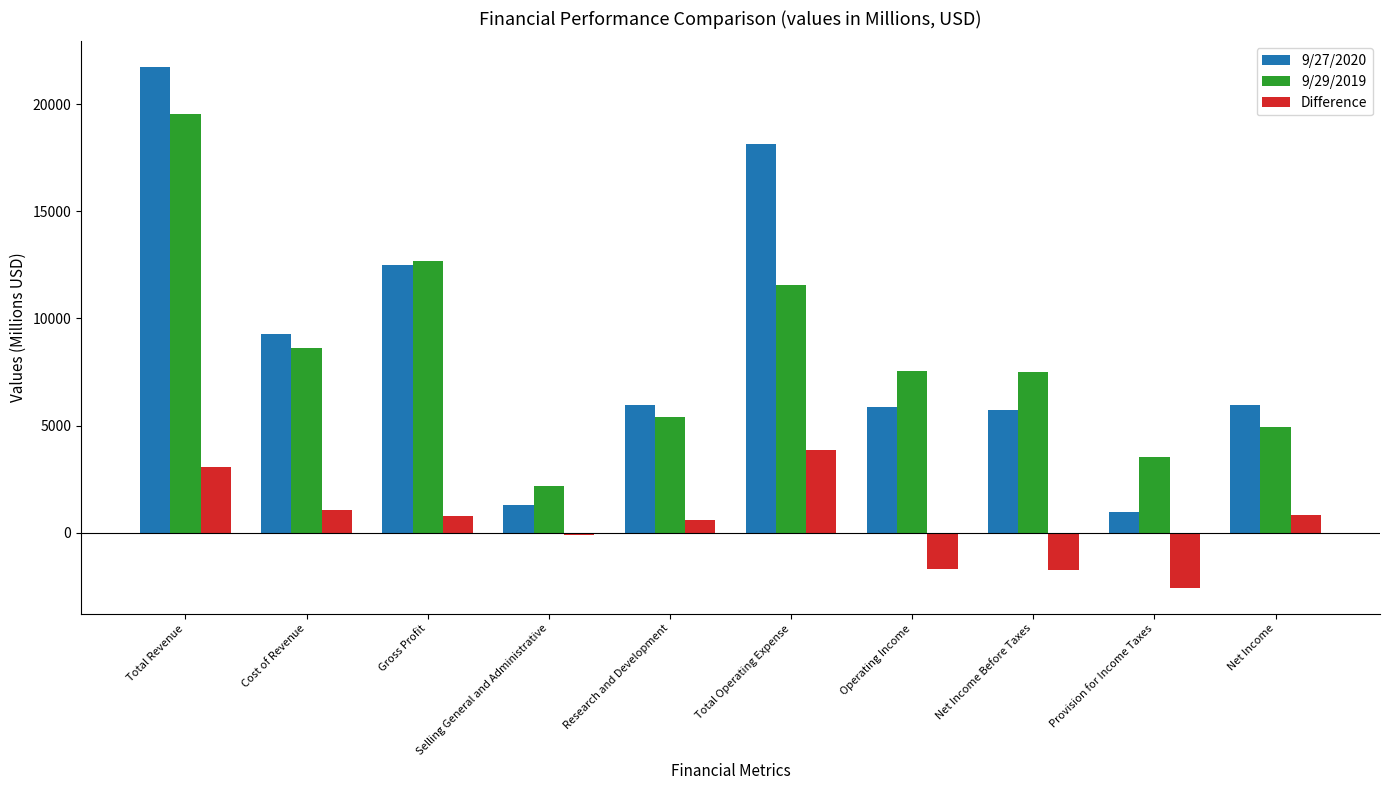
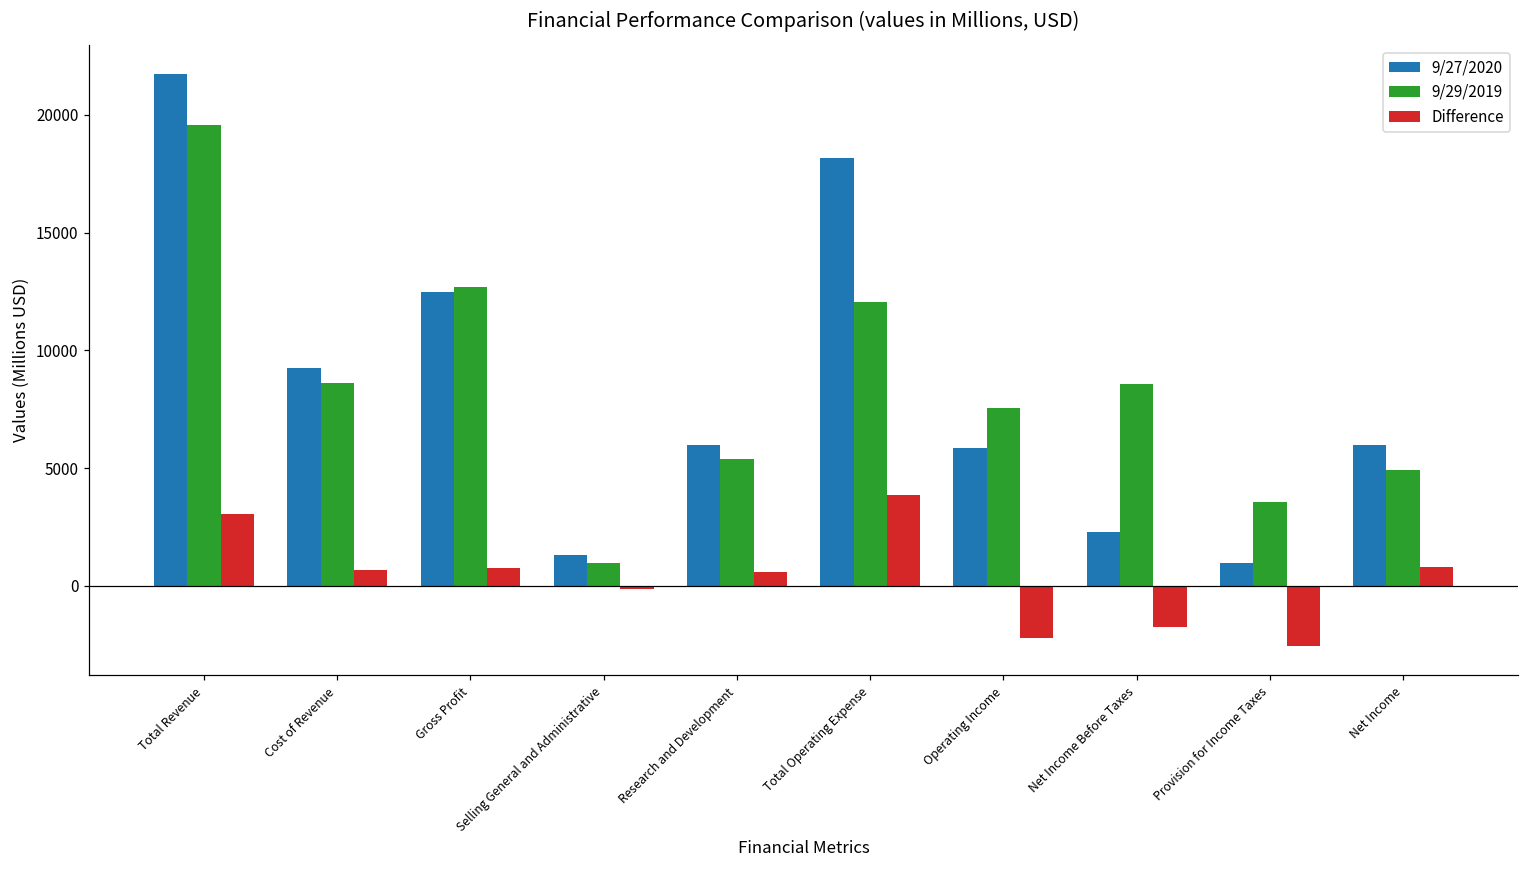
Difference, Cost of Revenue: 1000 -> 700
9/29/2019, Selling General and Administrative: 2200 -> 1000
9/29/2019, Total Operating Expense: 11600 -> 12000
Difference, Operating Income: -1700 -> -2200
9/27/2020, Net Income Before Taxes: 5700 -> 2300
9/29/2019, Net Income Before Taxes: 7500 -> 8600
